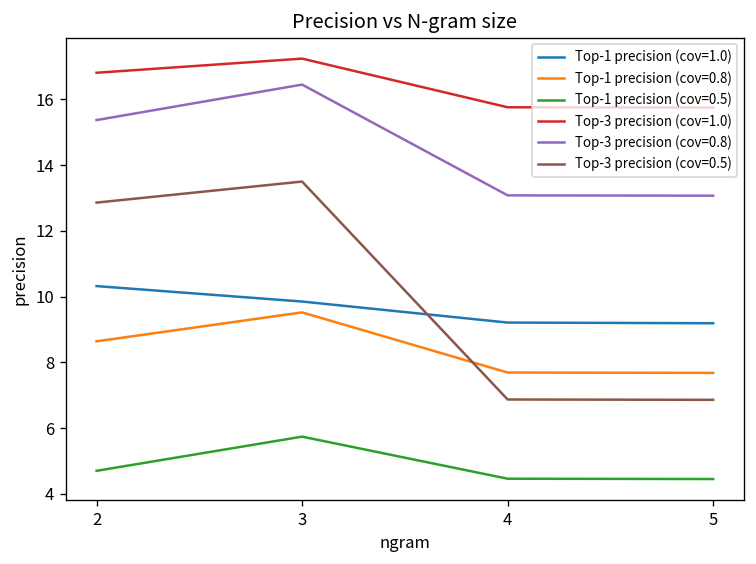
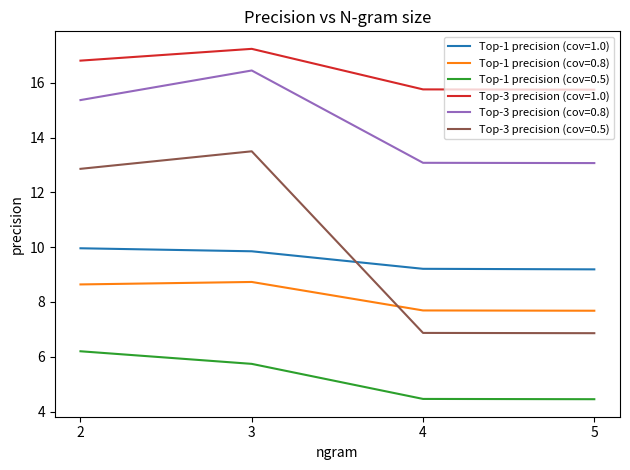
Top-1 precision (cov=1.0), 2: 10.3 -> 10.0
Top-1 precision (cov=0.5), 2: 4.7 -> 6.2
Top-1 precision (cov=0.8), 3: 9.5 -> 8.7
